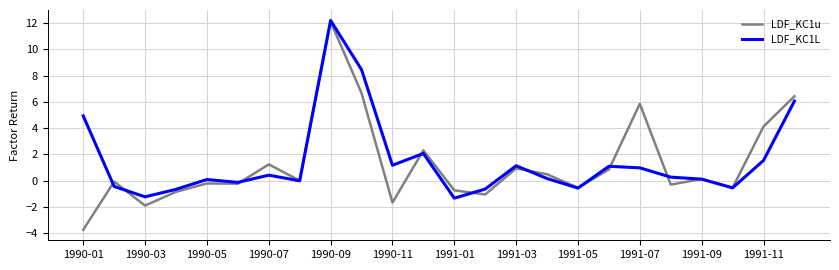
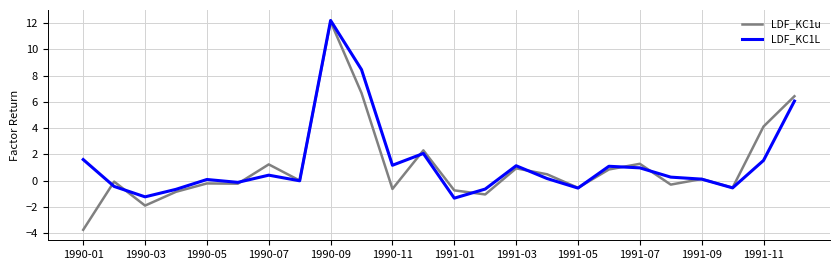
LDF_KC1L, 1990-01: 4.9 -> 1.6
LDF_KC1u, 1990-11: -1.7 -> -0.6
LDF_KC1u, 1991-07: 5.9 -> 1.3
